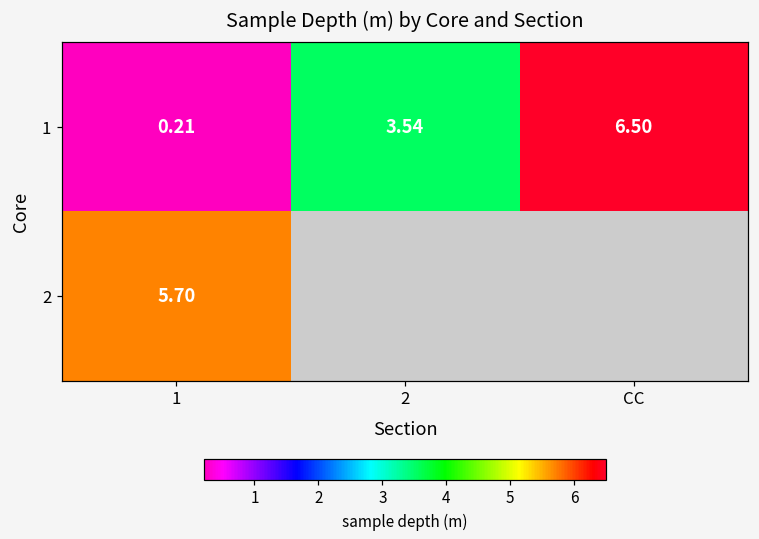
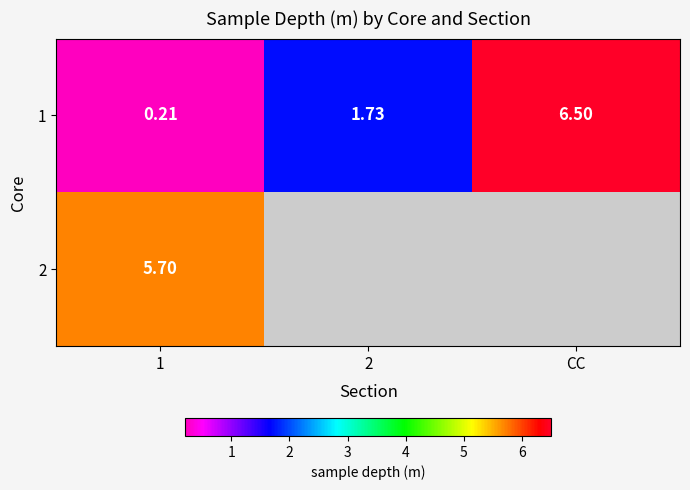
1, 2: 3.54 -> 1.73
